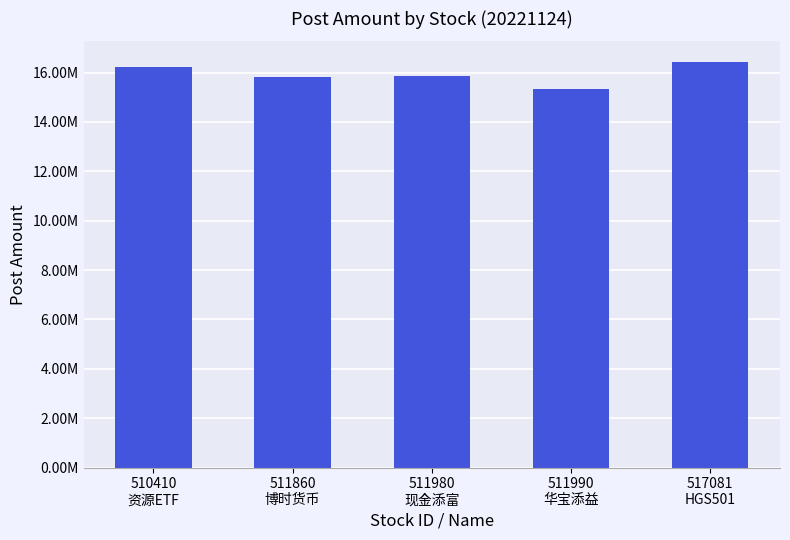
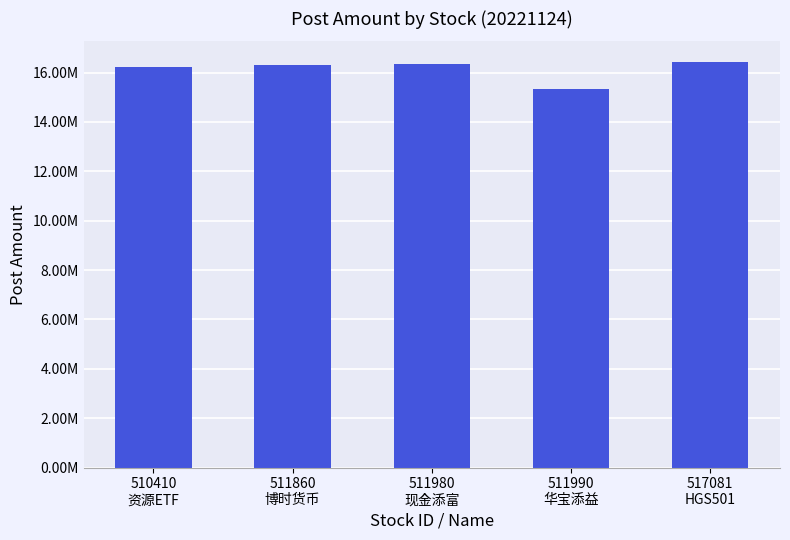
511860 博时货币: 15800000 -> 16300000
511980 现金添富: 15900000 -> 16300000
